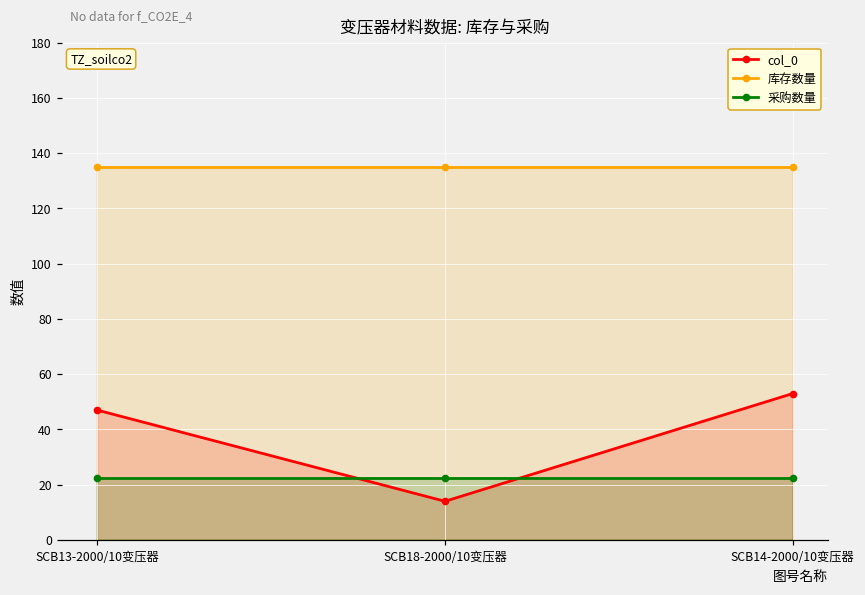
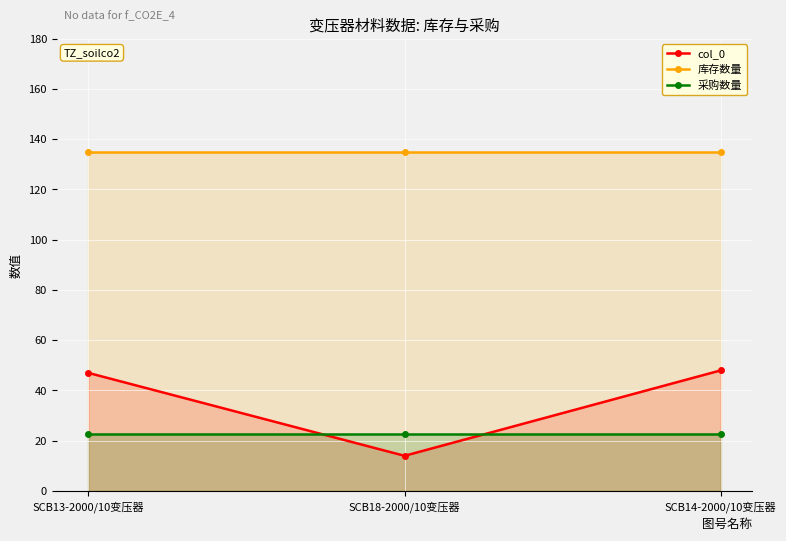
col_0, SCB14-2000/10变压器: 53 -> 48
